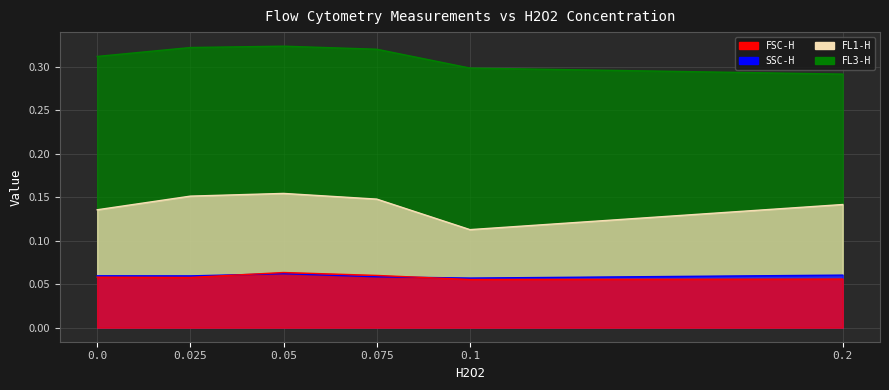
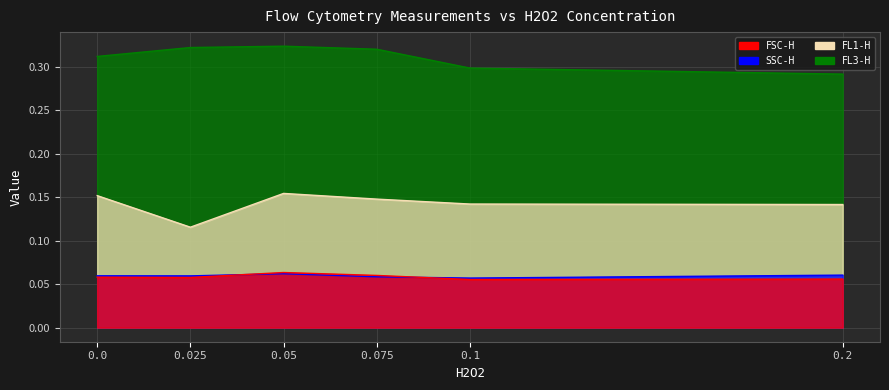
FL1-H, 0.0: 0.14 -> 0.15
FL1-H, 0.025: 0.15 -> 0.12
FL1-H, 0.1: 0.11 -> 0.14
